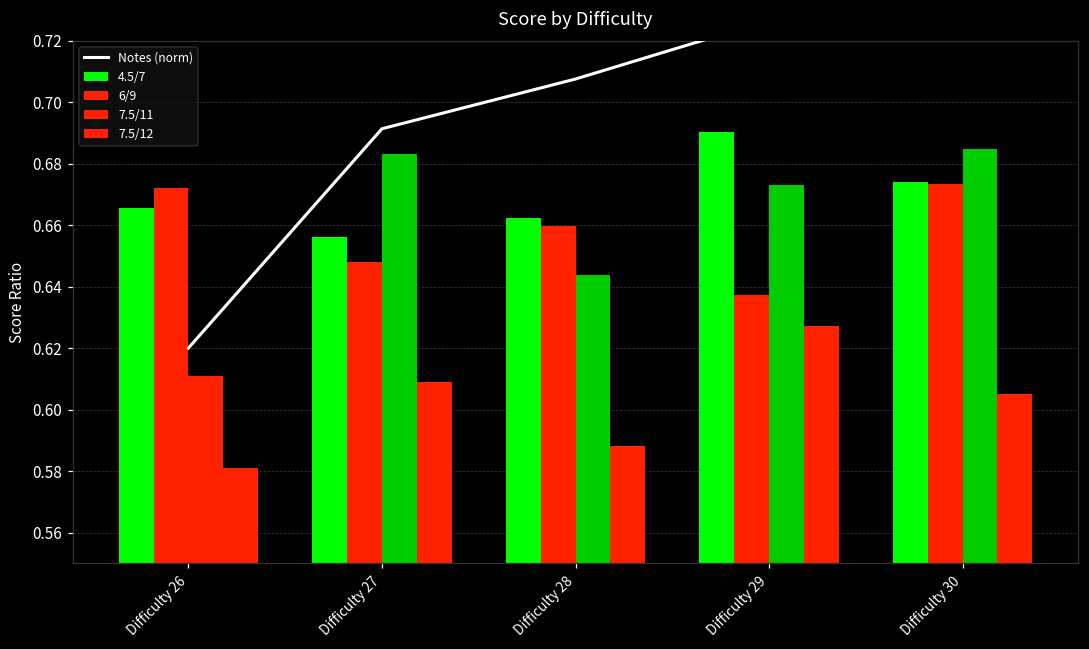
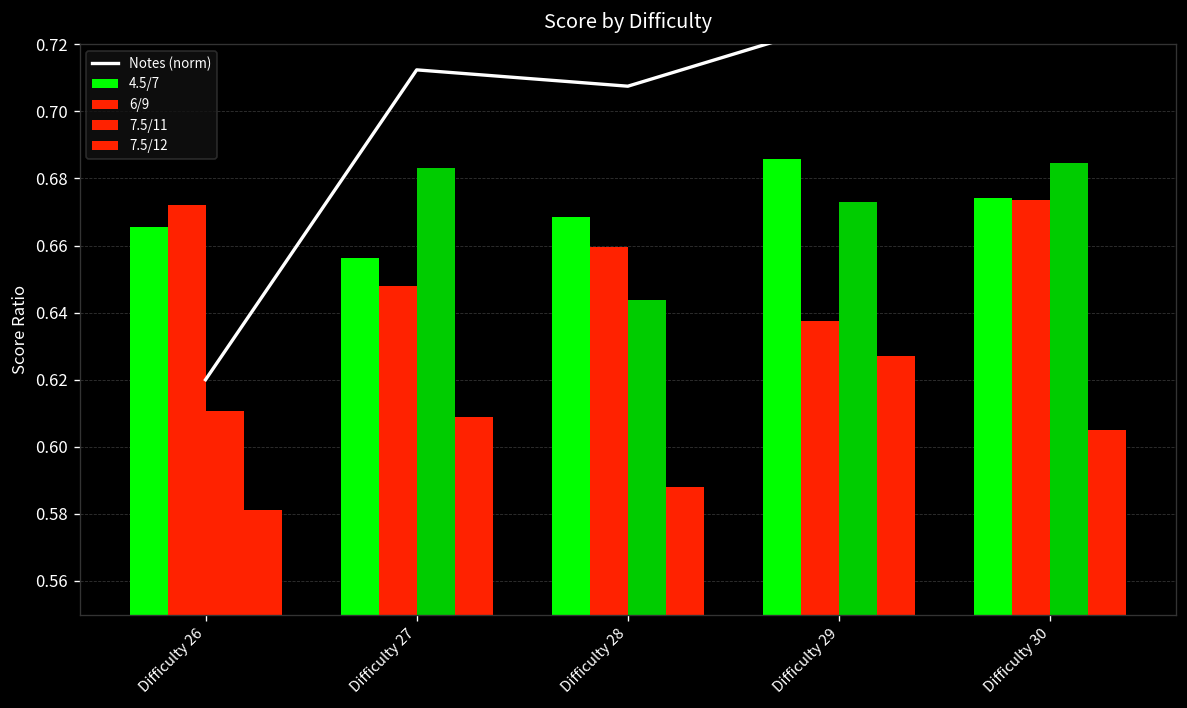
Notes (norm), Difficulty 27: 0.691 -> 0.712
4.5/7, Difficulty 28: 0.662 -> 0.668
4.5/7, Difficulty 29: 0.690 -> 0.686
